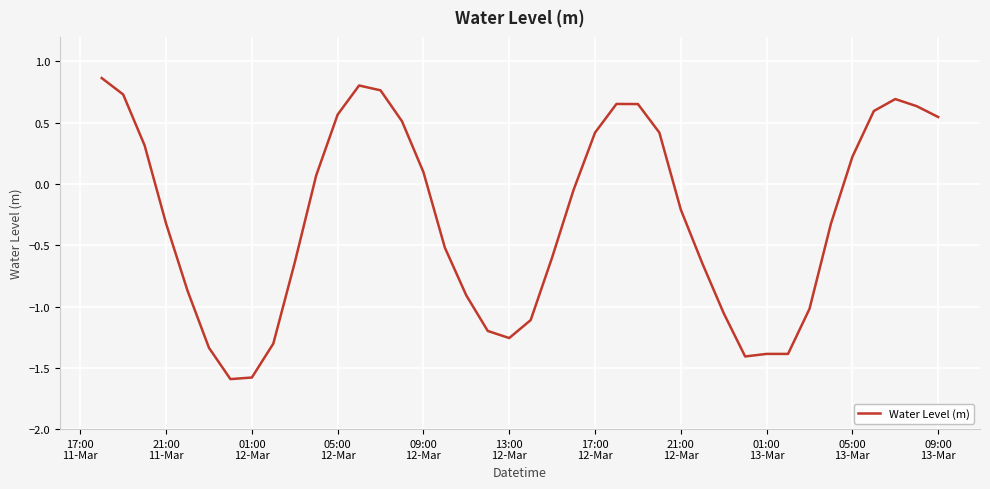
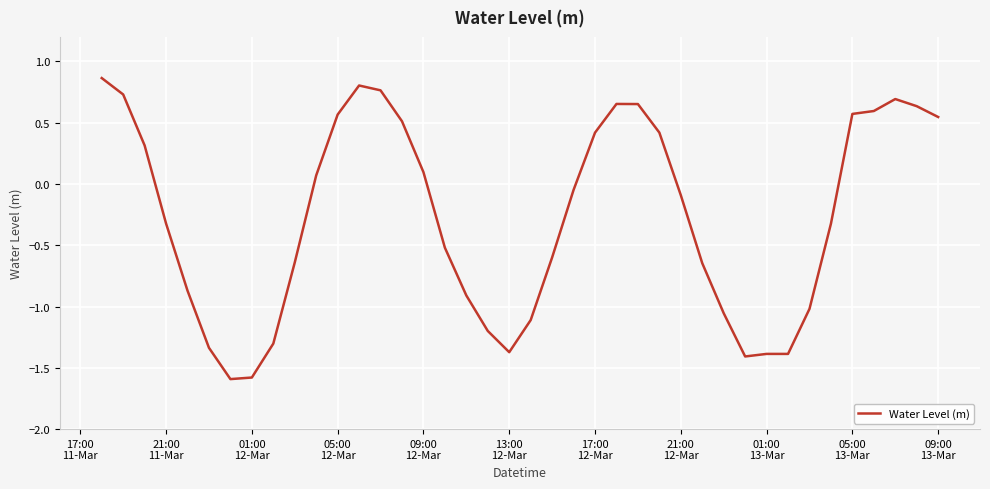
13:00 12-Mar: -1.26 -> -1.37
21:00 12-Mar: -0.21 -> -0.09
05:00 13-Mar: 0.22 -> 0.57
